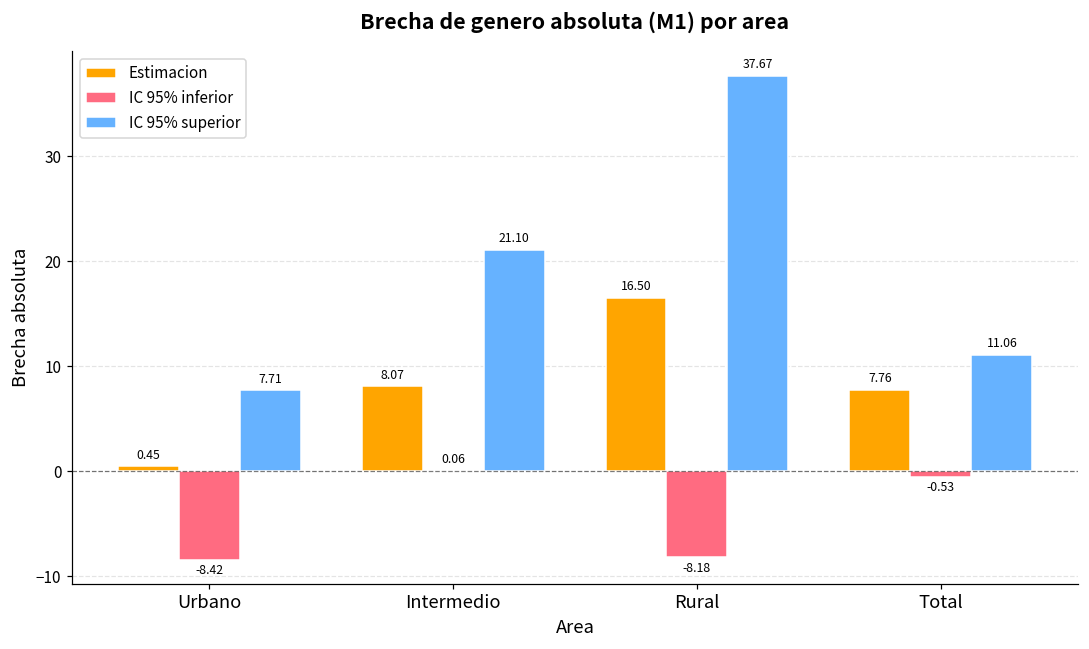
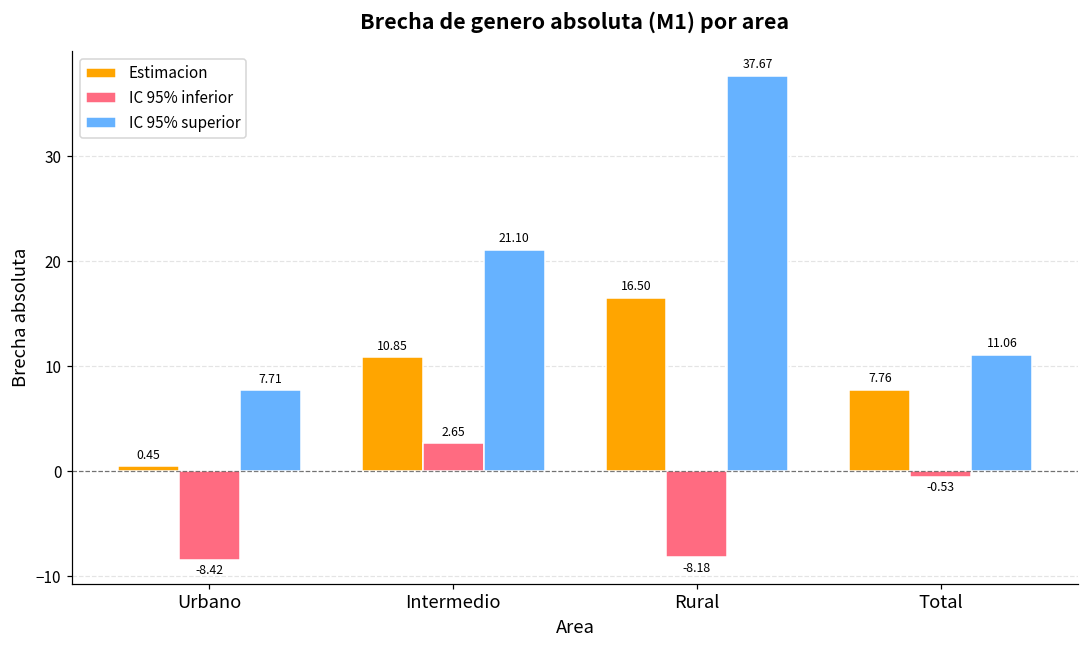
Estimacion, Intermedio: 8.07 -> 10.85
IC 95% inferior, Intermedio: 0.06 -> 2.65
